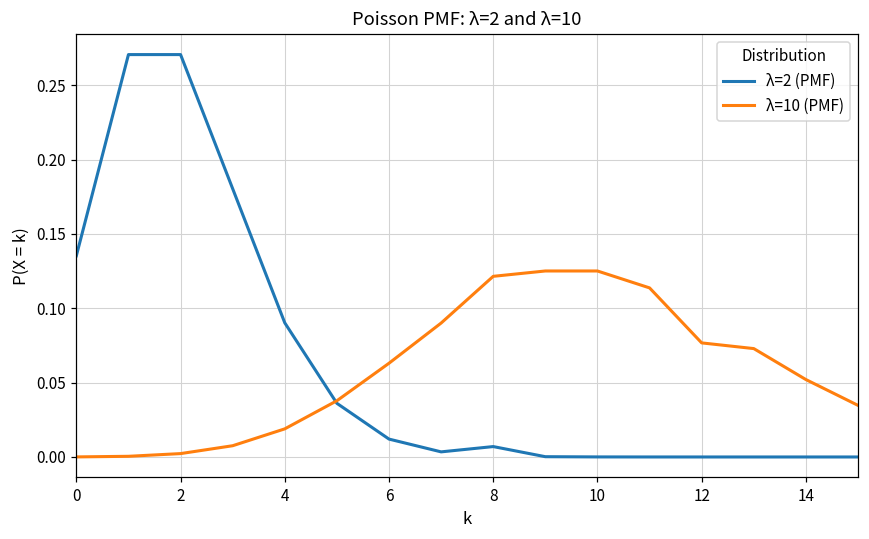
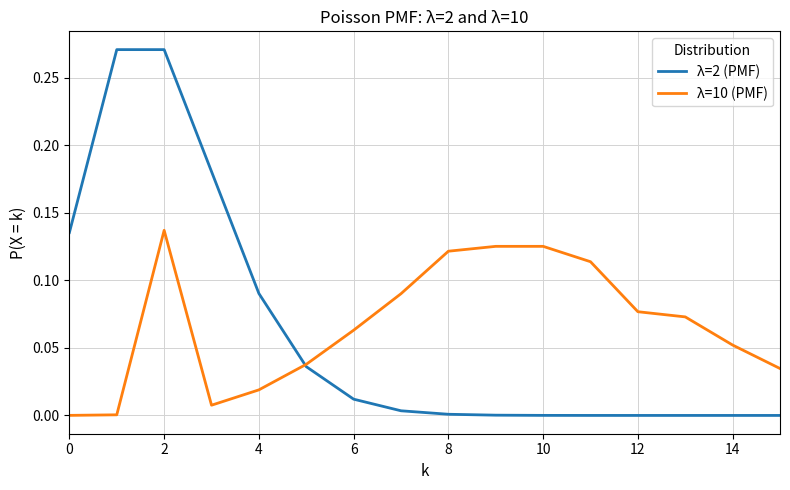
λ=10 (PMF), 2: 0.002 -> 0.137
λ=2 (PMF), 8: 0.007 -> 0.001
